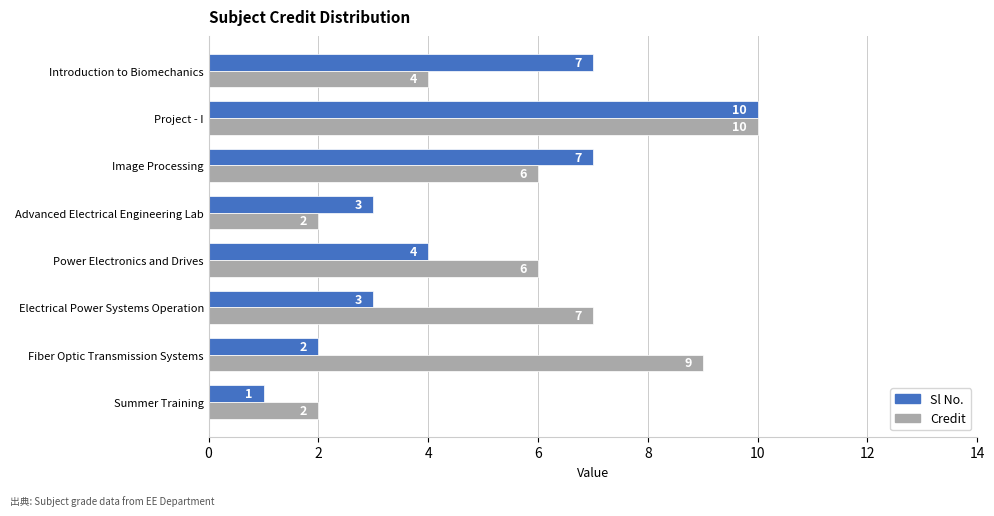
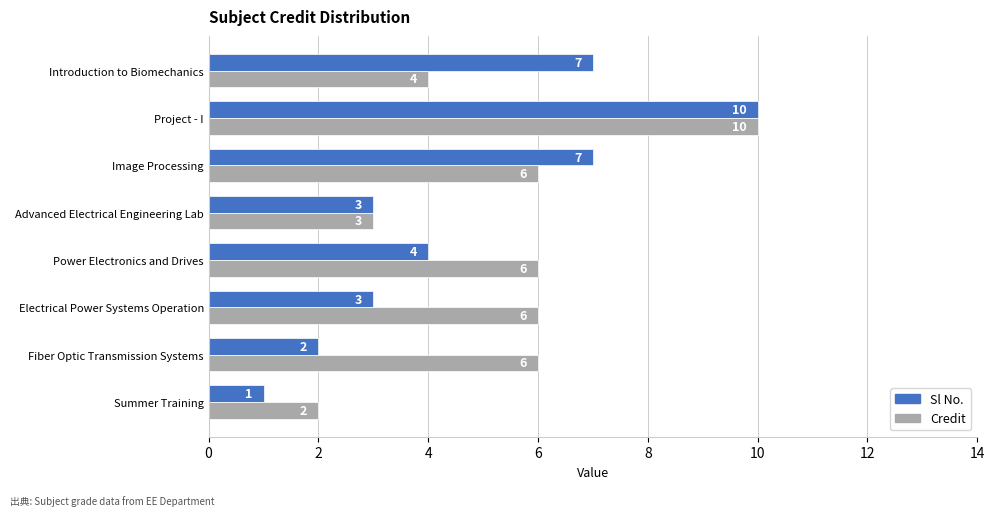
Credit, Advanced Electrical Engineering Lab: 2 -> 3
Credit, Electrical Power Systems Operation: 7 -> 6
Credit, Fiber Optic Transmission Systems: 9 -> 6
